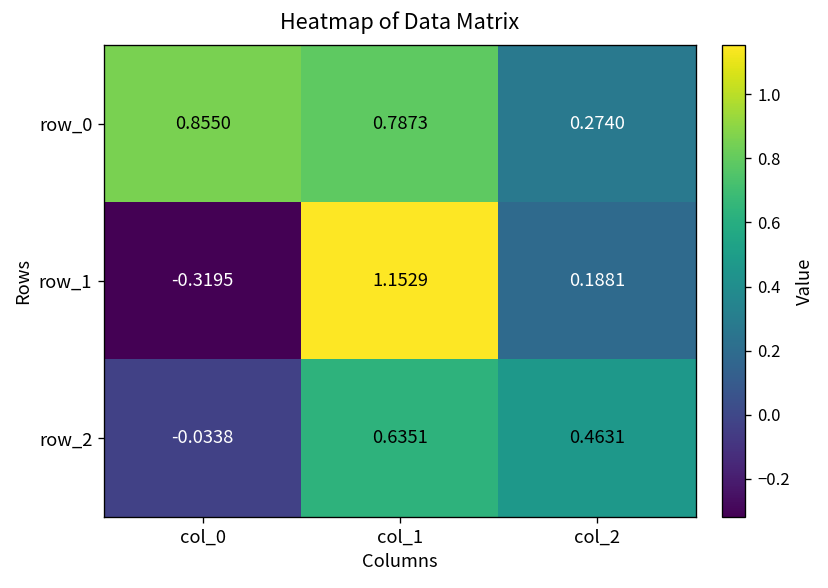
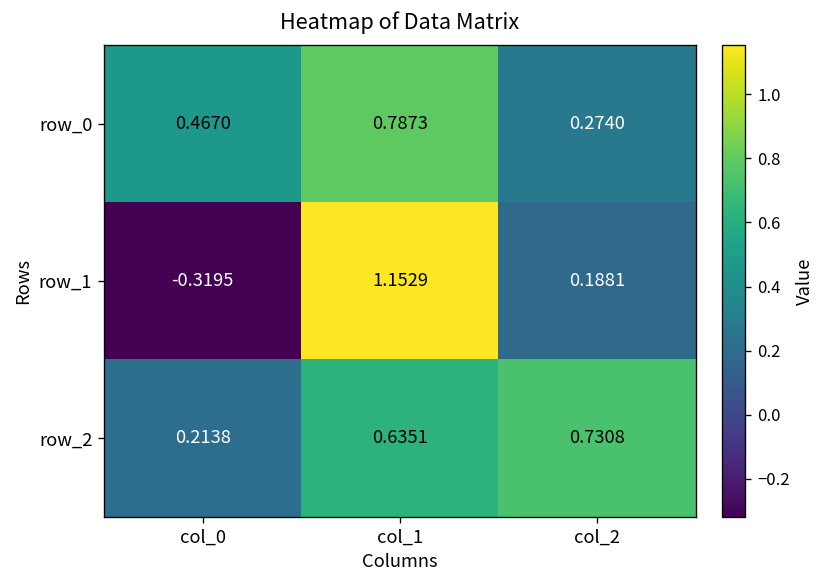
row_0, col_0: 0.8550 -> 0.4670
row_2, col_0: -0.0338 -> 0.2138
row_2, col_2: 0.4631 -> 0.7308
